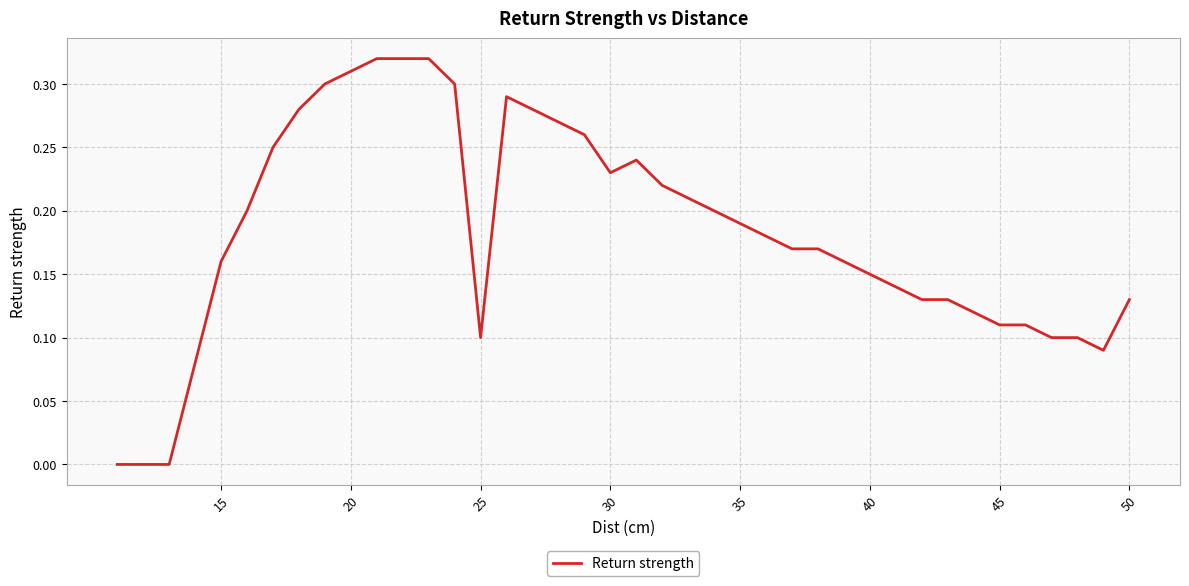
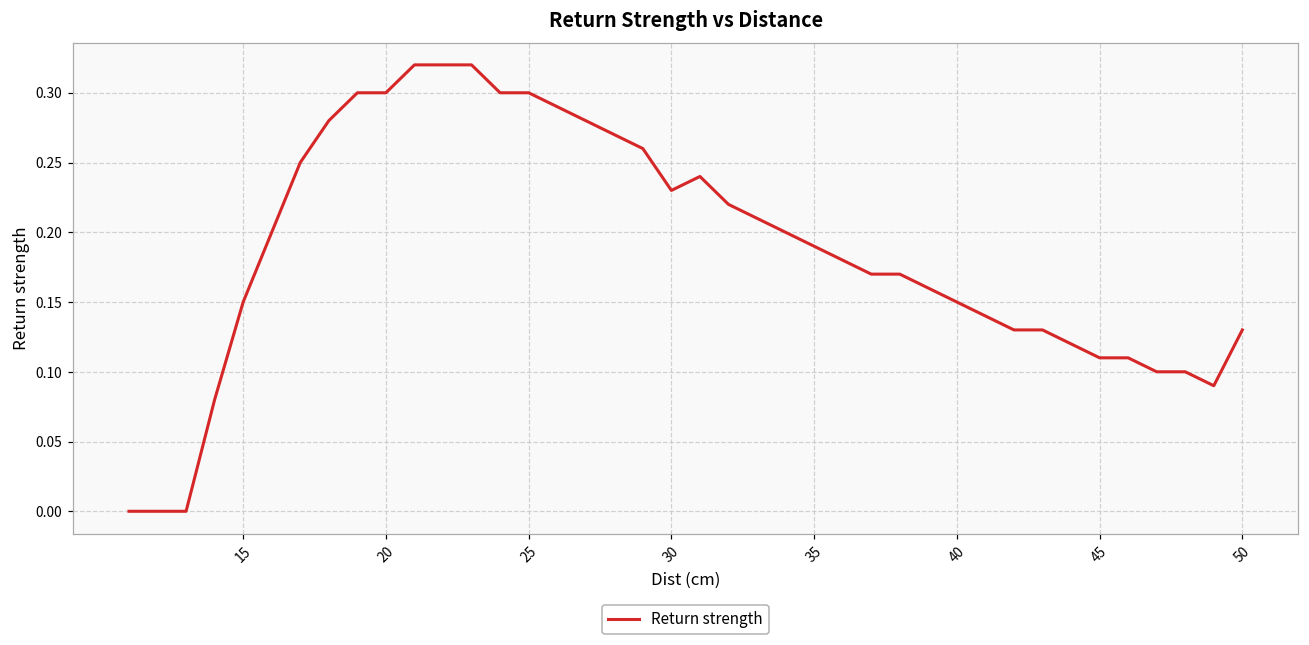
15: 0.16 -> 0.15
20: 0.31 -> 0.30
25: 0.1 -> 0.3
